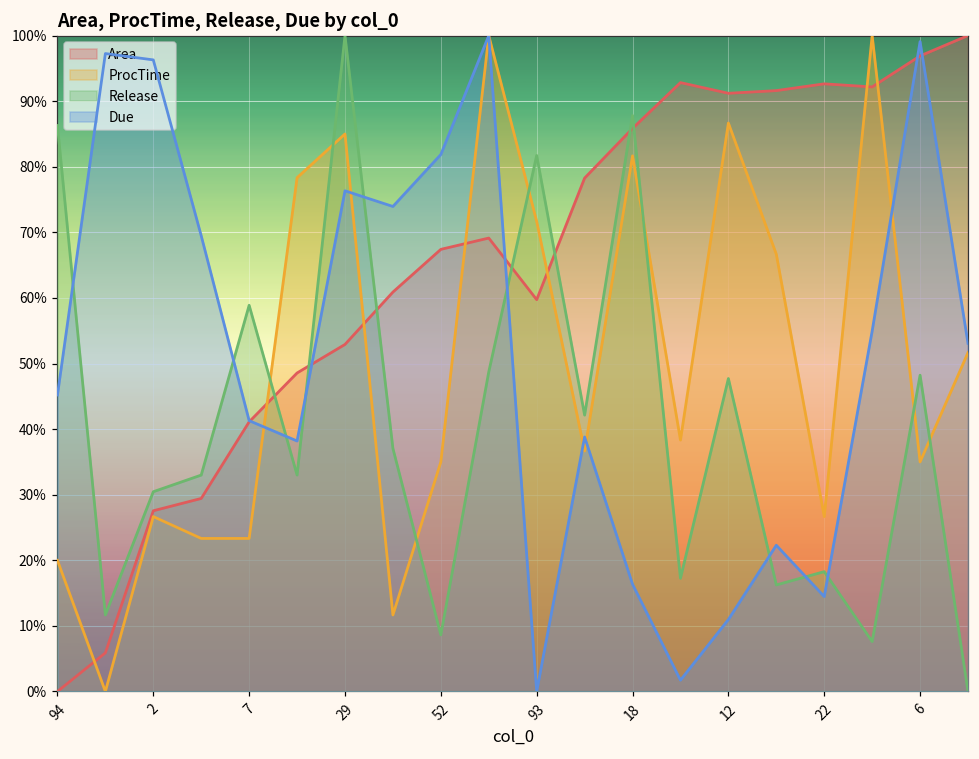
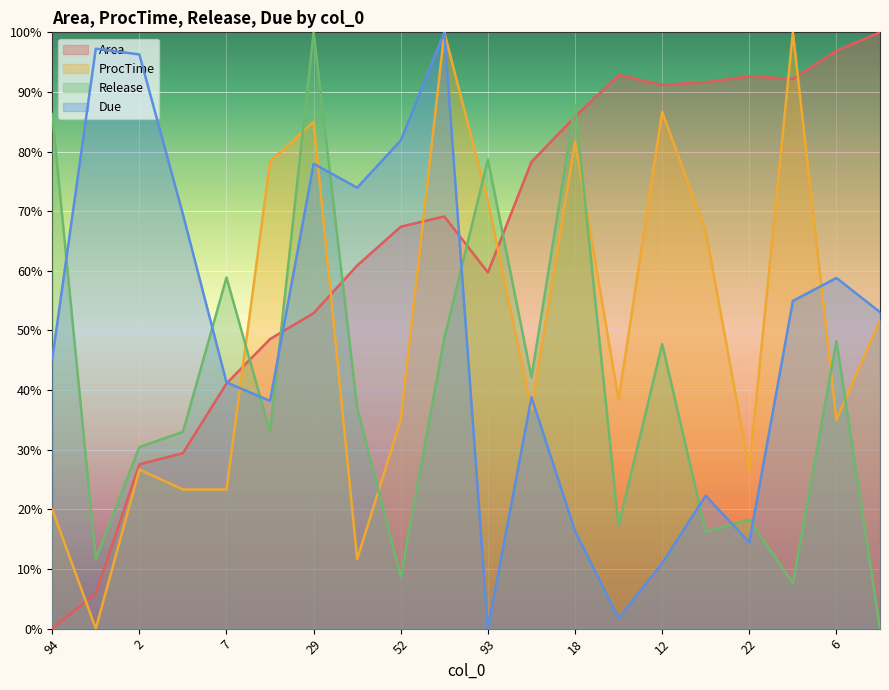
Due, 29: 76% -> 78%
Release, 93: 82% -> 79%
Due, 6: 99% -> 59%
